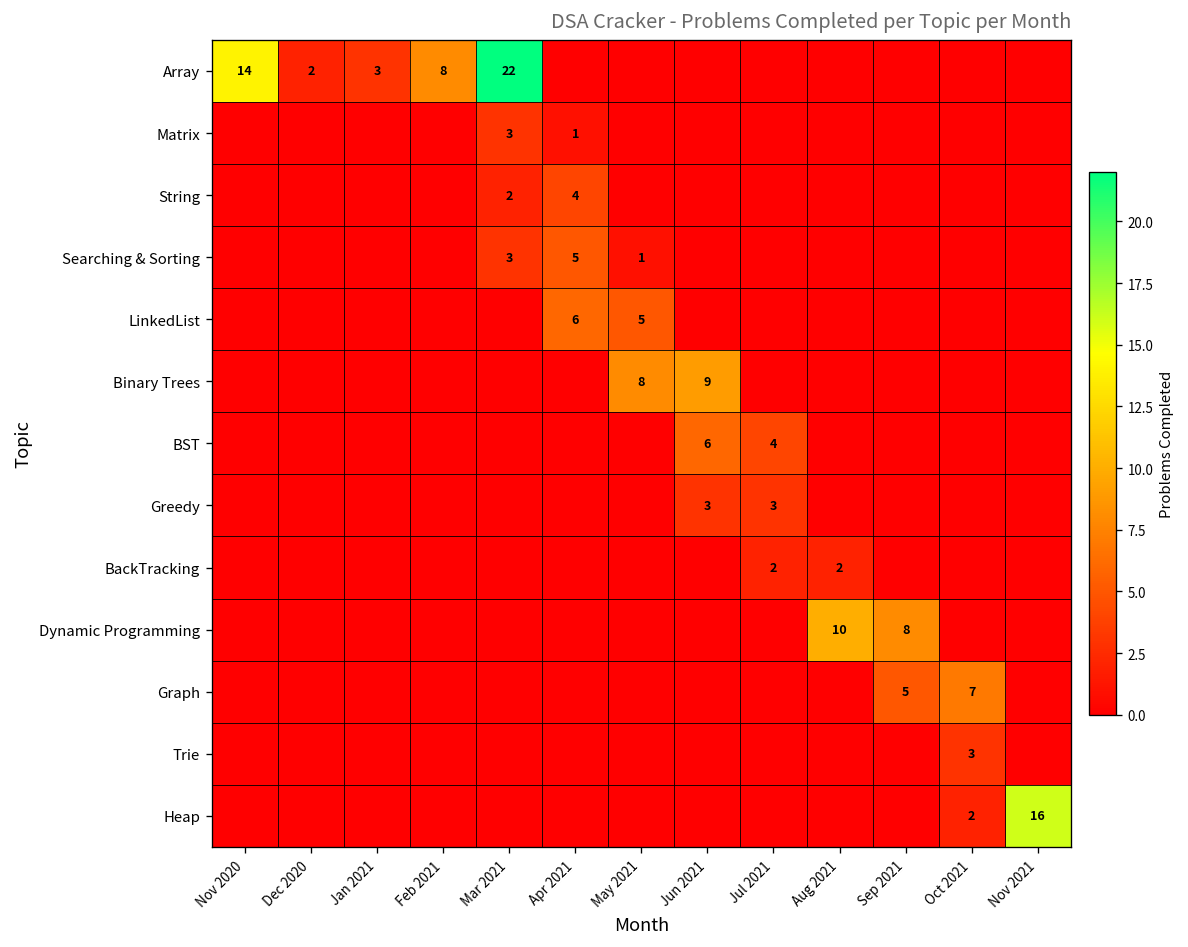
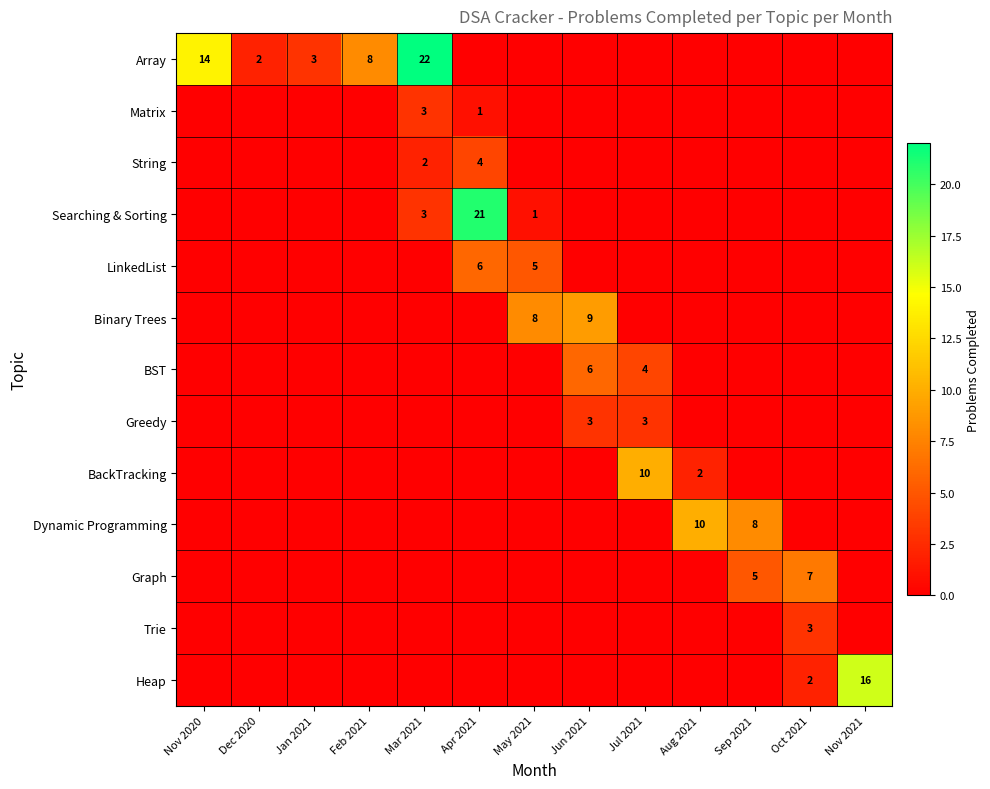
Searching & Sorting, Apr 2021: 5 -> 21
BackTracking, Jul 2021: 2 -> 10
